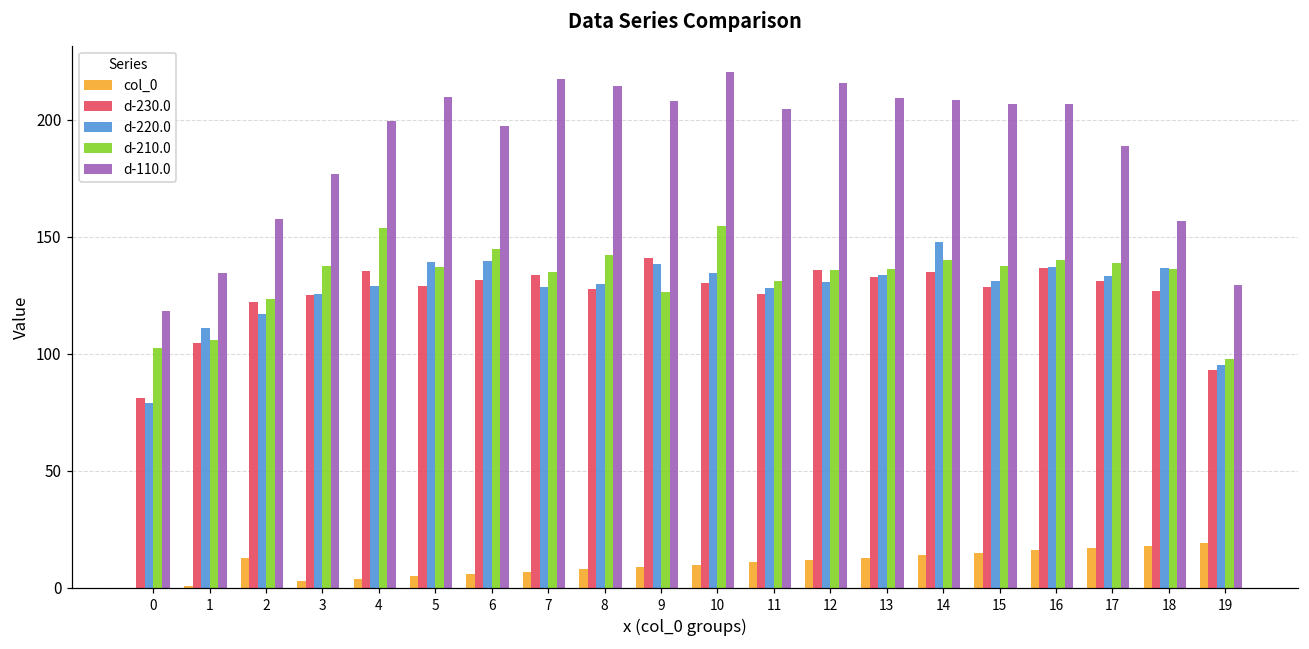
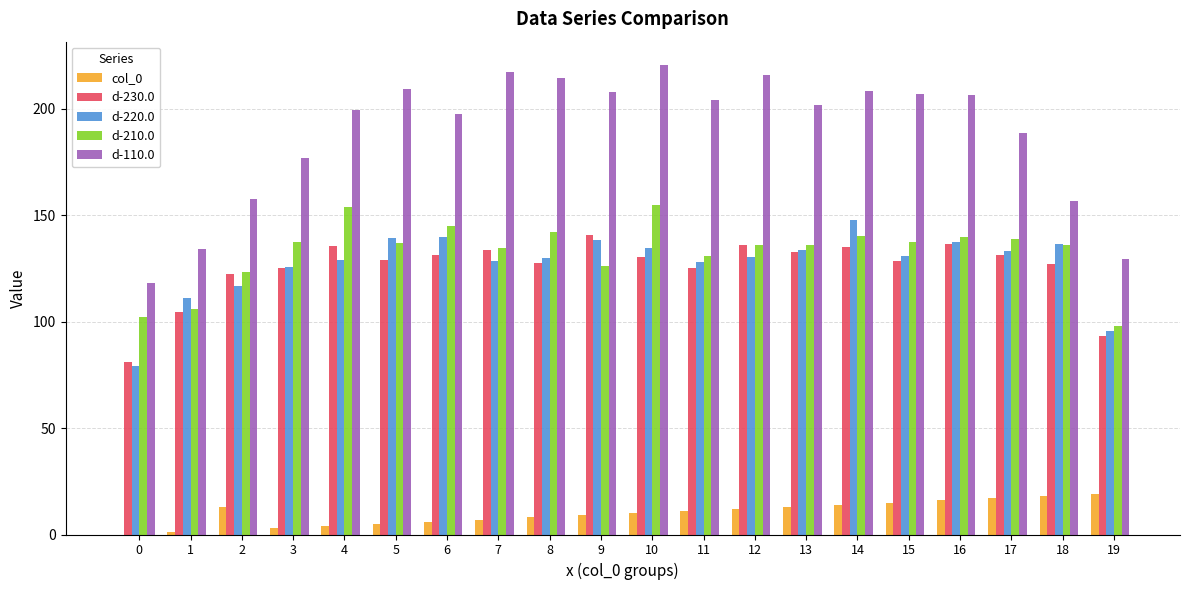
d-110.0, 13: 209 -> 202
